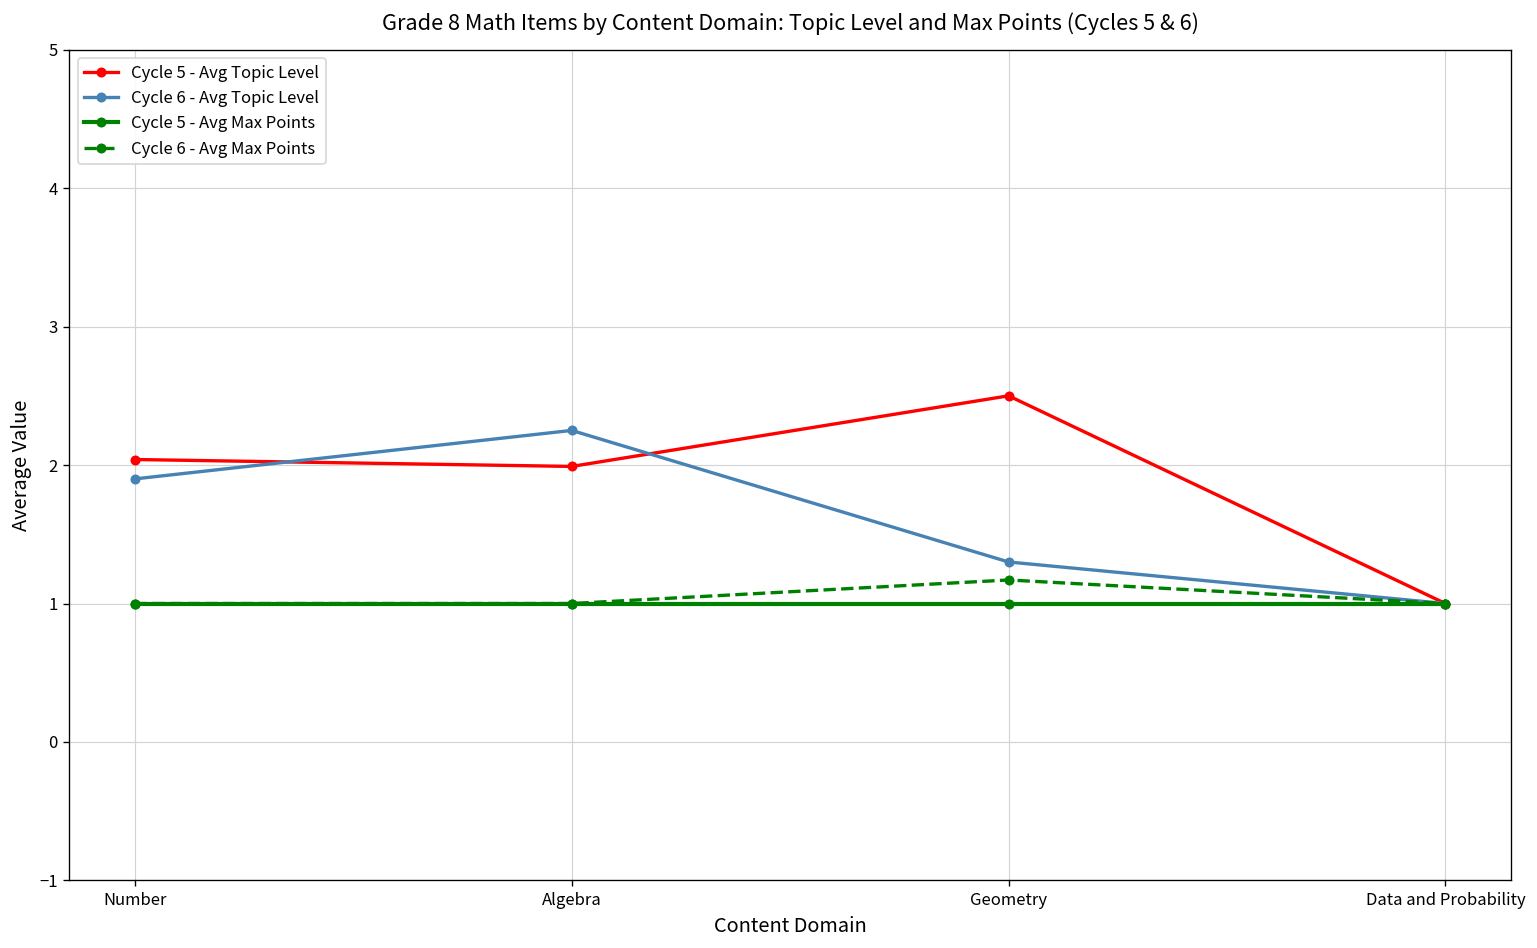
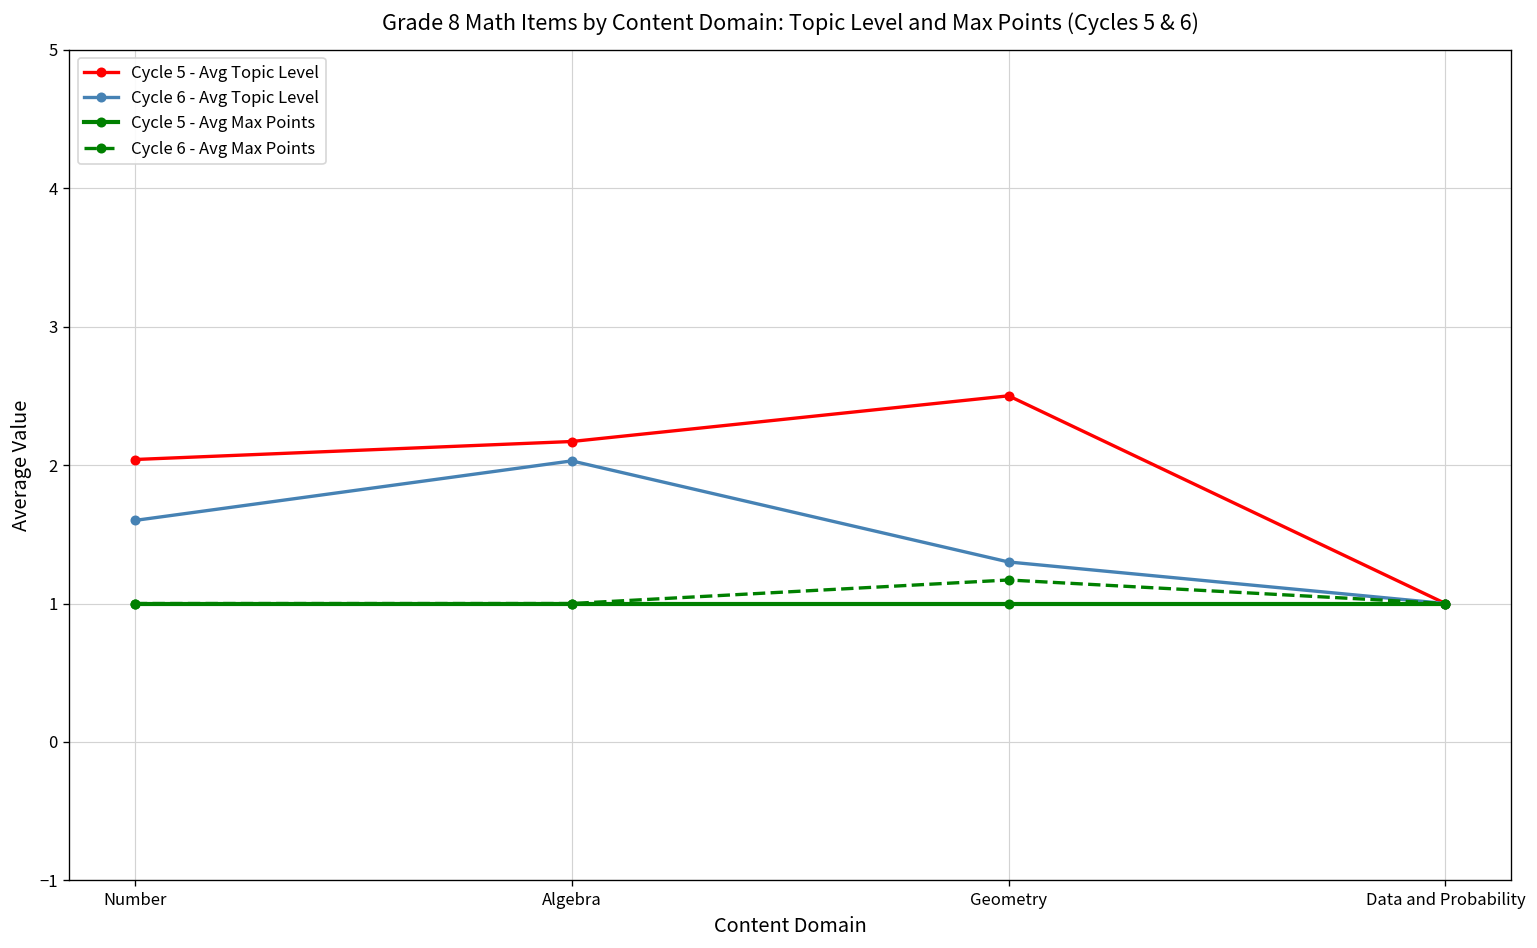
Cycle 6 - Avg Topic Level, Number: 1.9 -> 1.6
Cycle 5 - Avg Topic Level, Algebra: 1.99 -> 2.17
Cycle 6 - Avg Topic Level, Algebra: 2.25 -> 2.03
